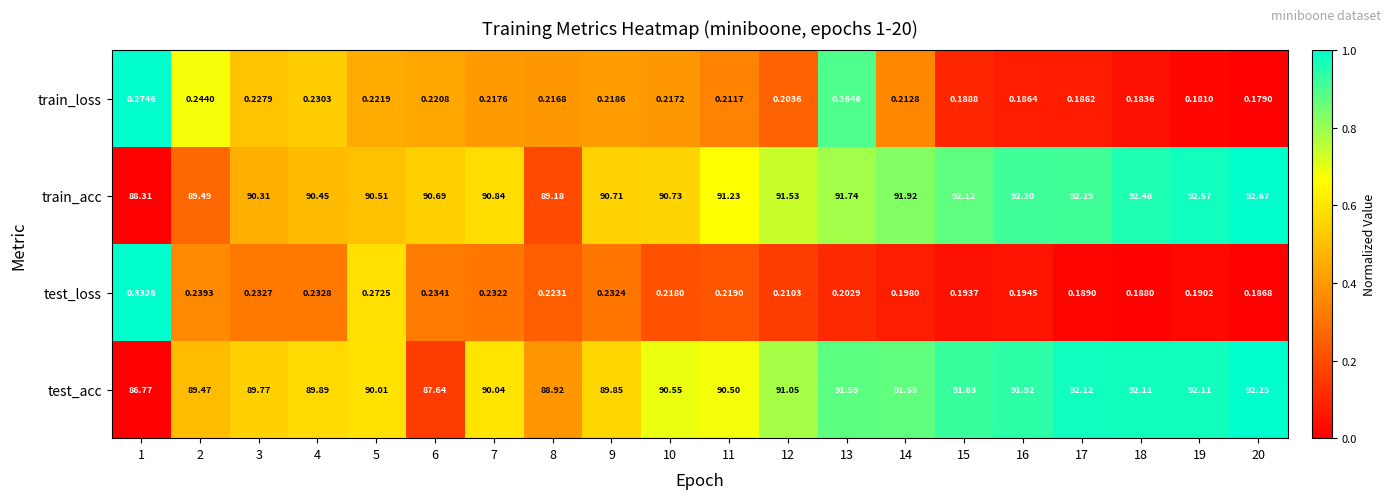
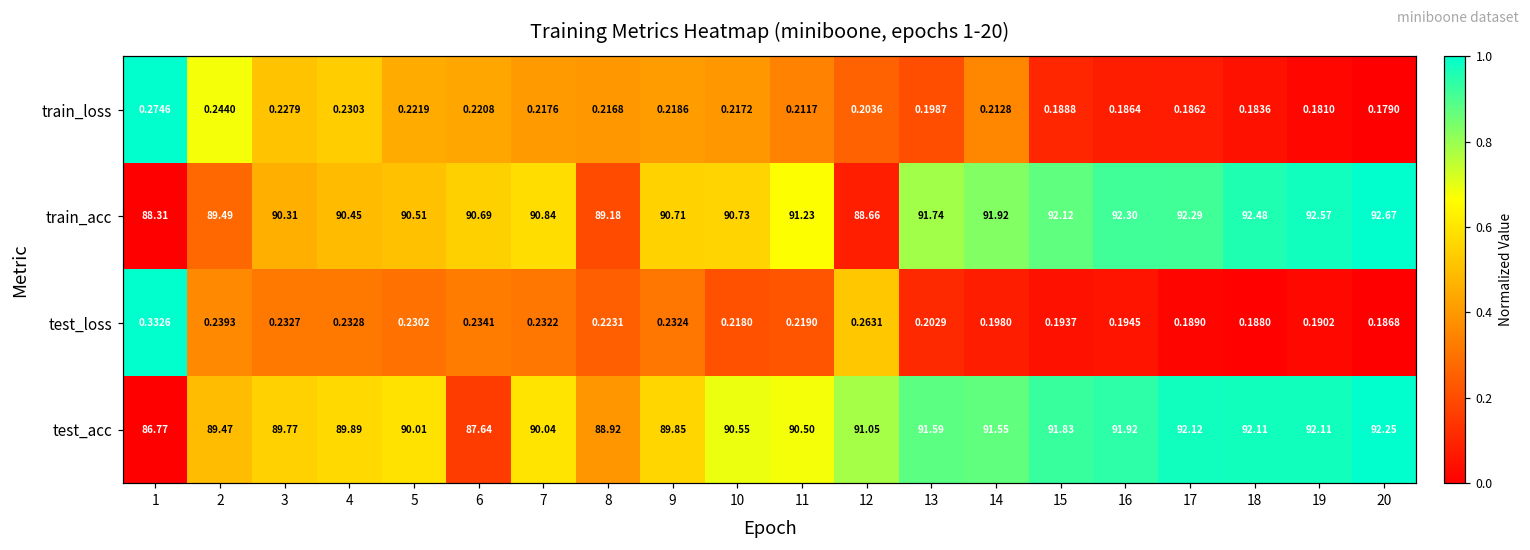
train_loss, 13: 0.2646 -> 0.1987
train_acc, 12: 91.53 -> 88.66
test_loss, 5: 0.2725 -> 0.2302
test_loss, 12: 0.2103 -> 0.2631
